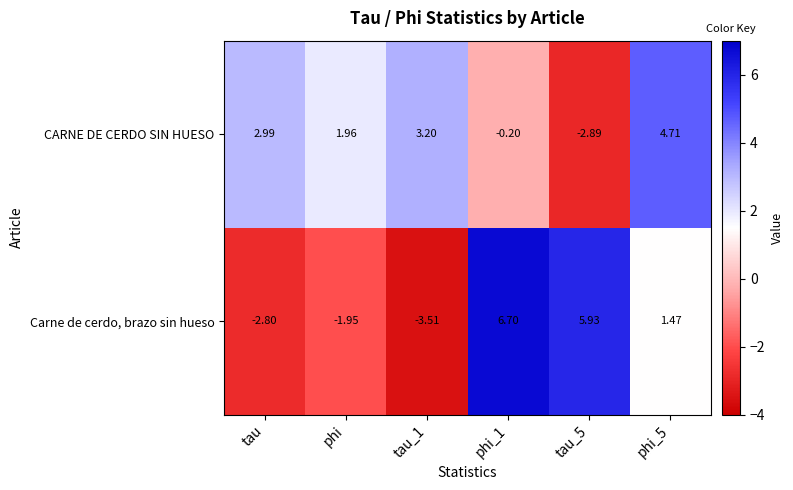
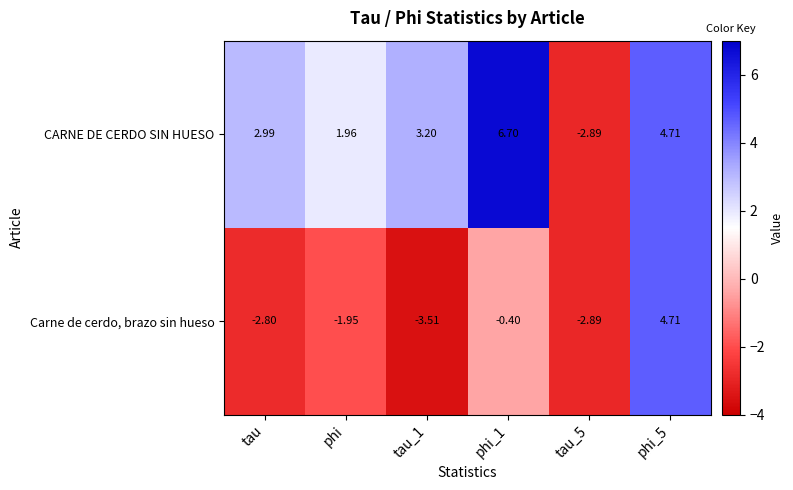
CARNE DE CERDO SIN HUESO, phi_1: -0.20 -> 6.70
Carne de cerdo, brazo sin hueso, phi_1: 6.70 -> -0.40
Carne de cerdo, brazo sin hueso, tau_5: 5.93 -> -2.89
Carne de cerdo, brazo sin hueso, phi_5: 1.47 -> 4.71
